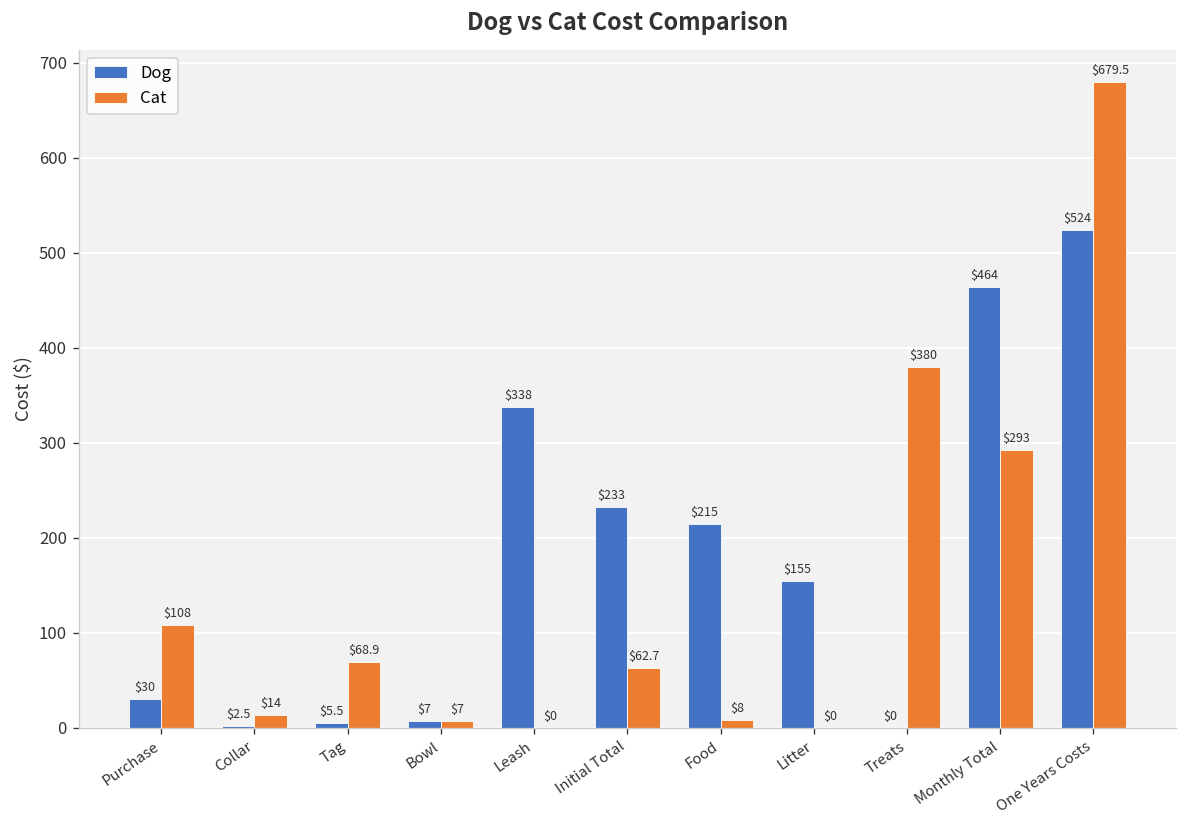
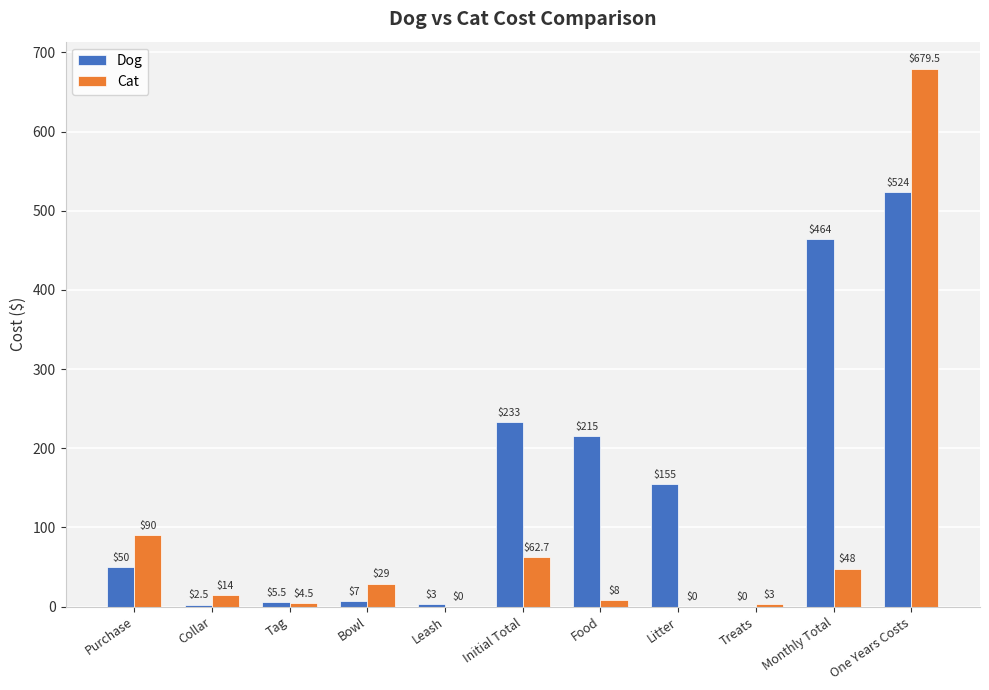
Dog, Purchase: $30 -> $50
Cat, Purchase: $108 -> $90
Cat, Tag: $68.9 -> $4.5
Cat, Bowl: $7 -> $29
Dog, Leash: $338 -> $3
Cat, Treats: $380 -> $3
Cat, Monthly Total: $293 -> $48
